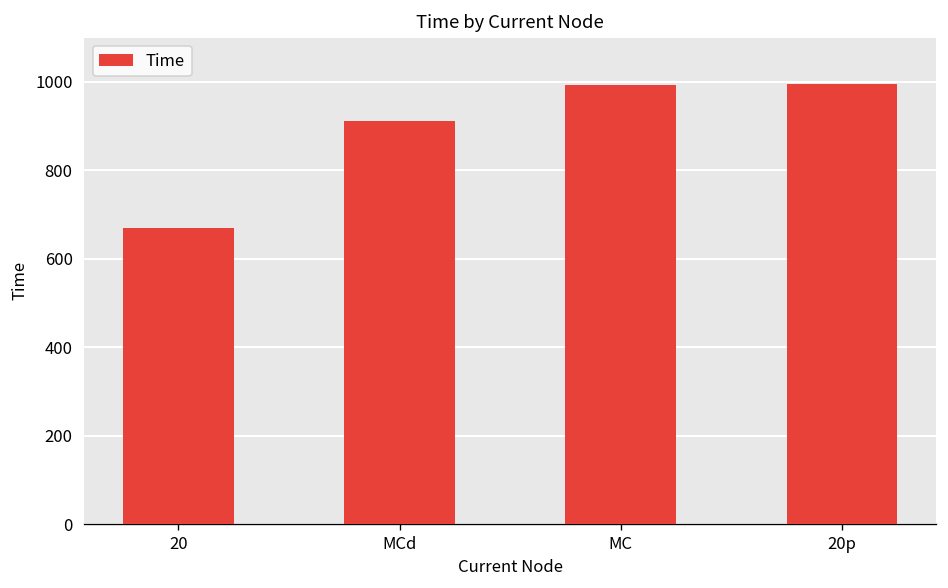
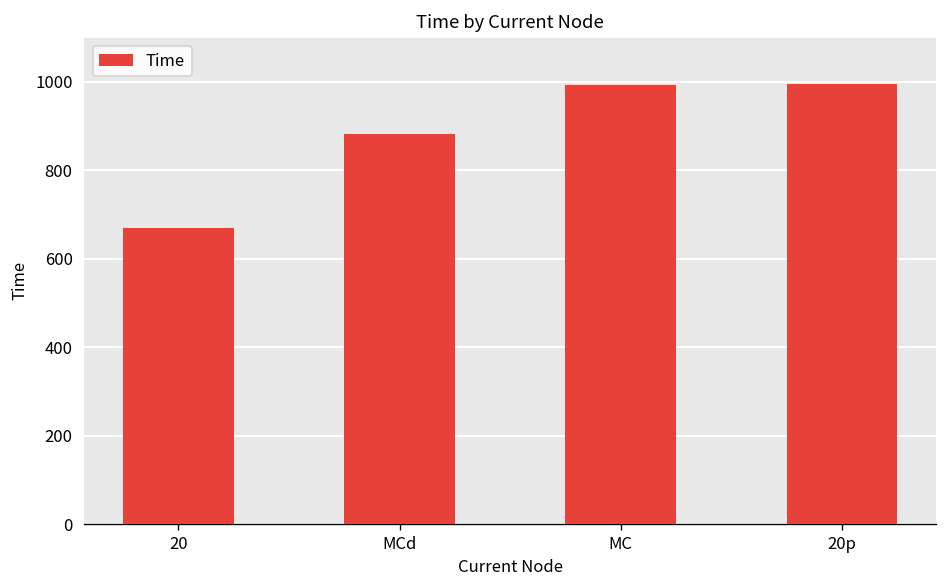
MCd: 910 -> 880
